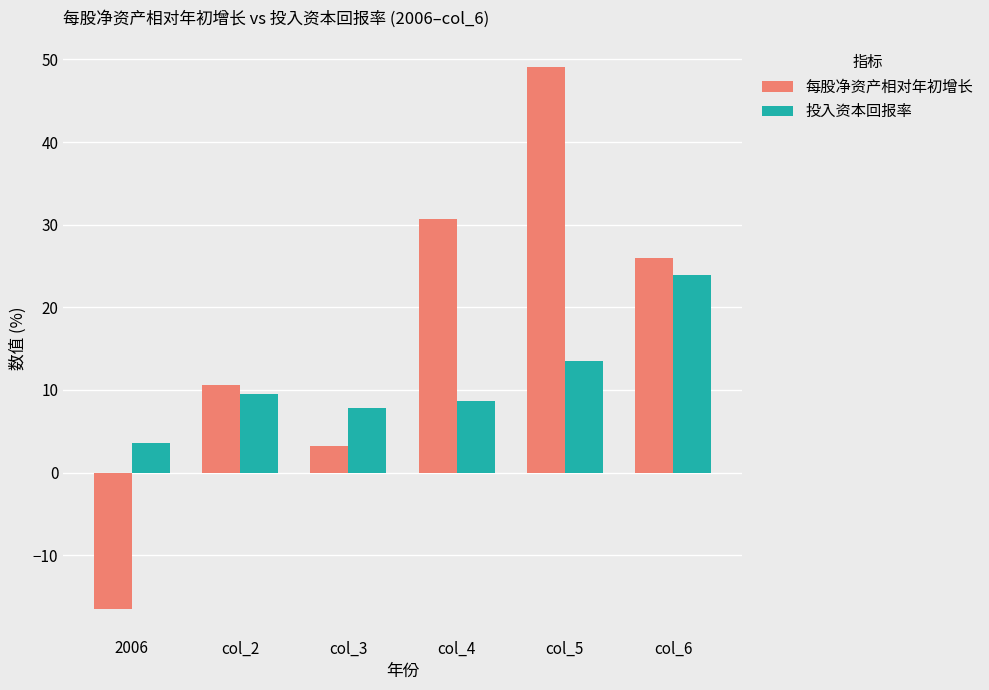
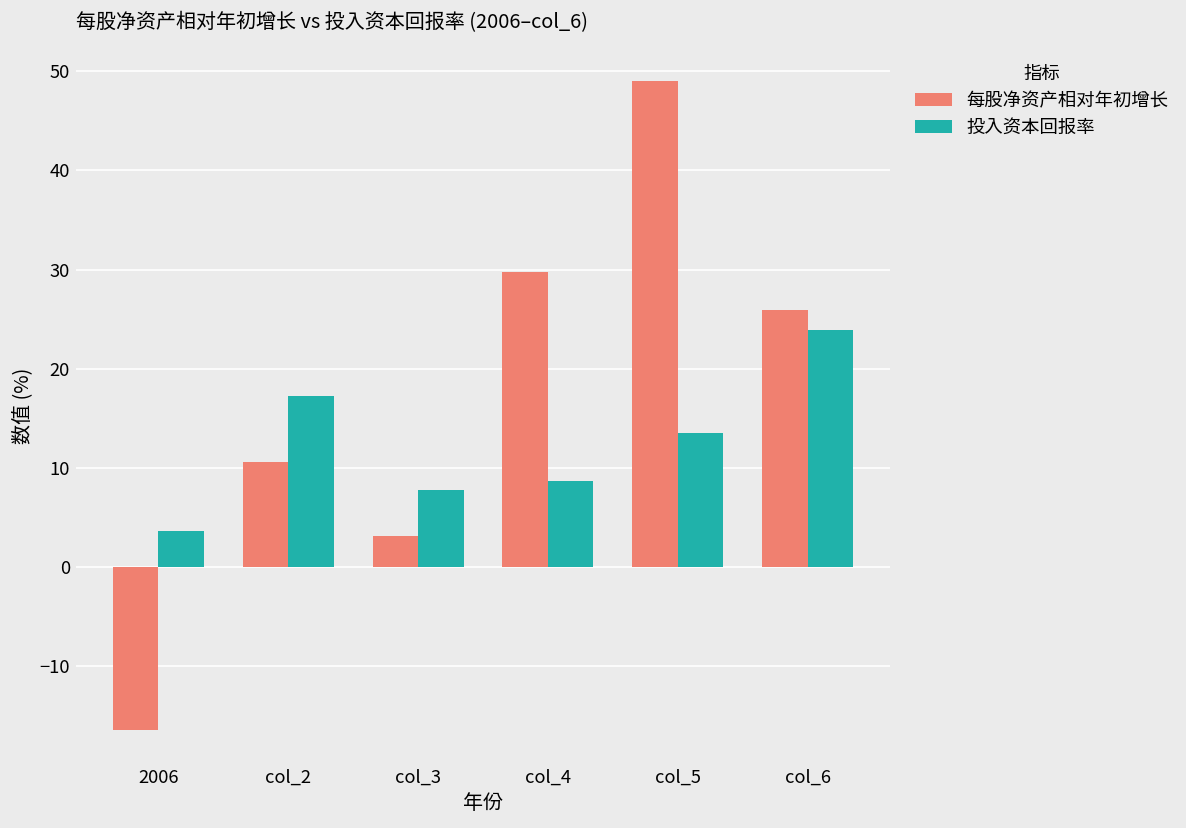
投入资本回报率, col_2: 10 -> 17
每股净资产相对年初增长, col_4: 31 -> 30
